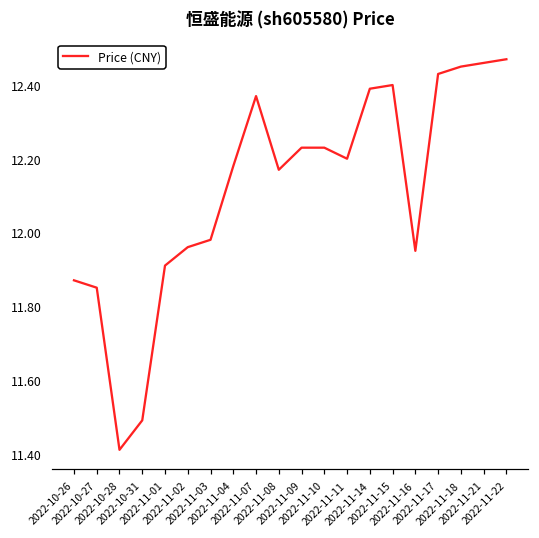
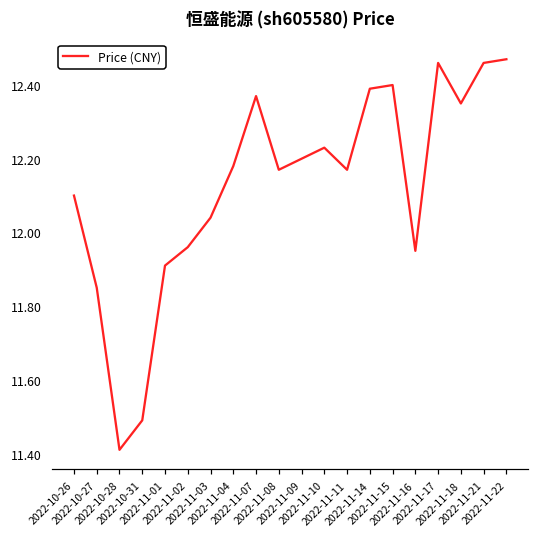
2022-10-26: 11.87 -> 12.10
2022-11-03: 11.98 -> 12.04
2022-11-09: 12.23 -> 12.20
2022-11-11: 12.20 -> 12.17
2022-11-17: 12.43 -> 12.46
2022-11-18: 12.45 -> 12.35
